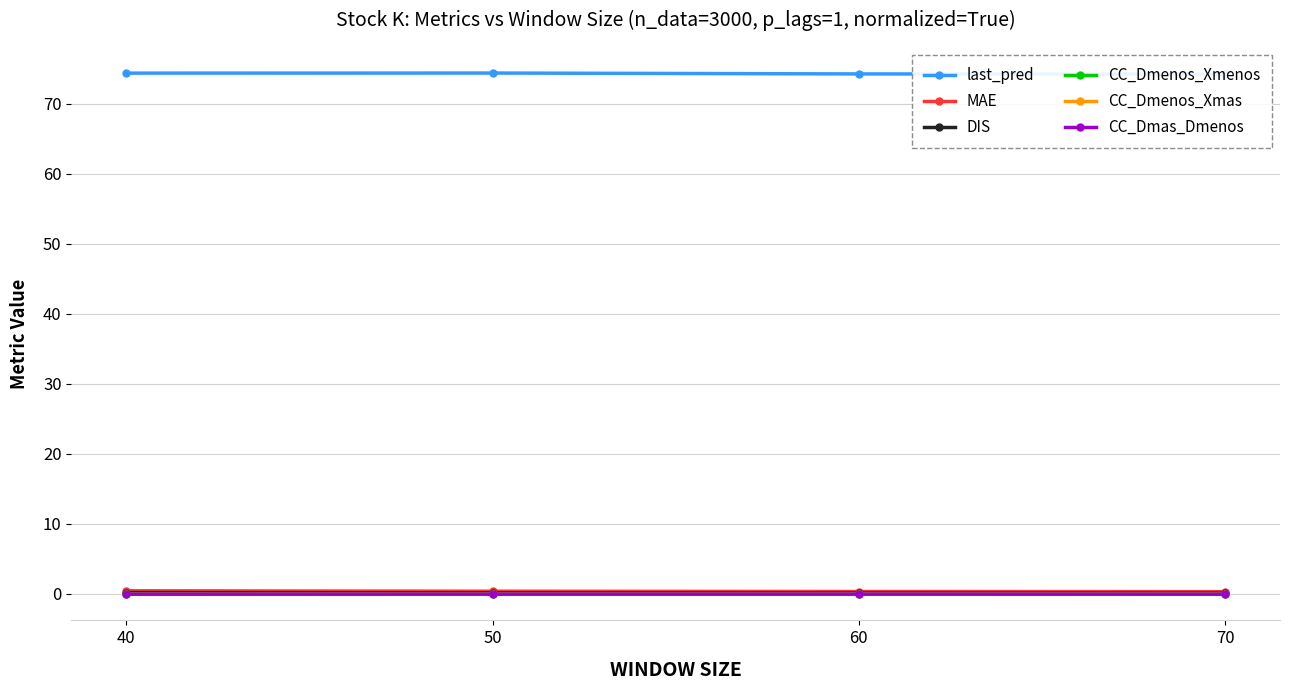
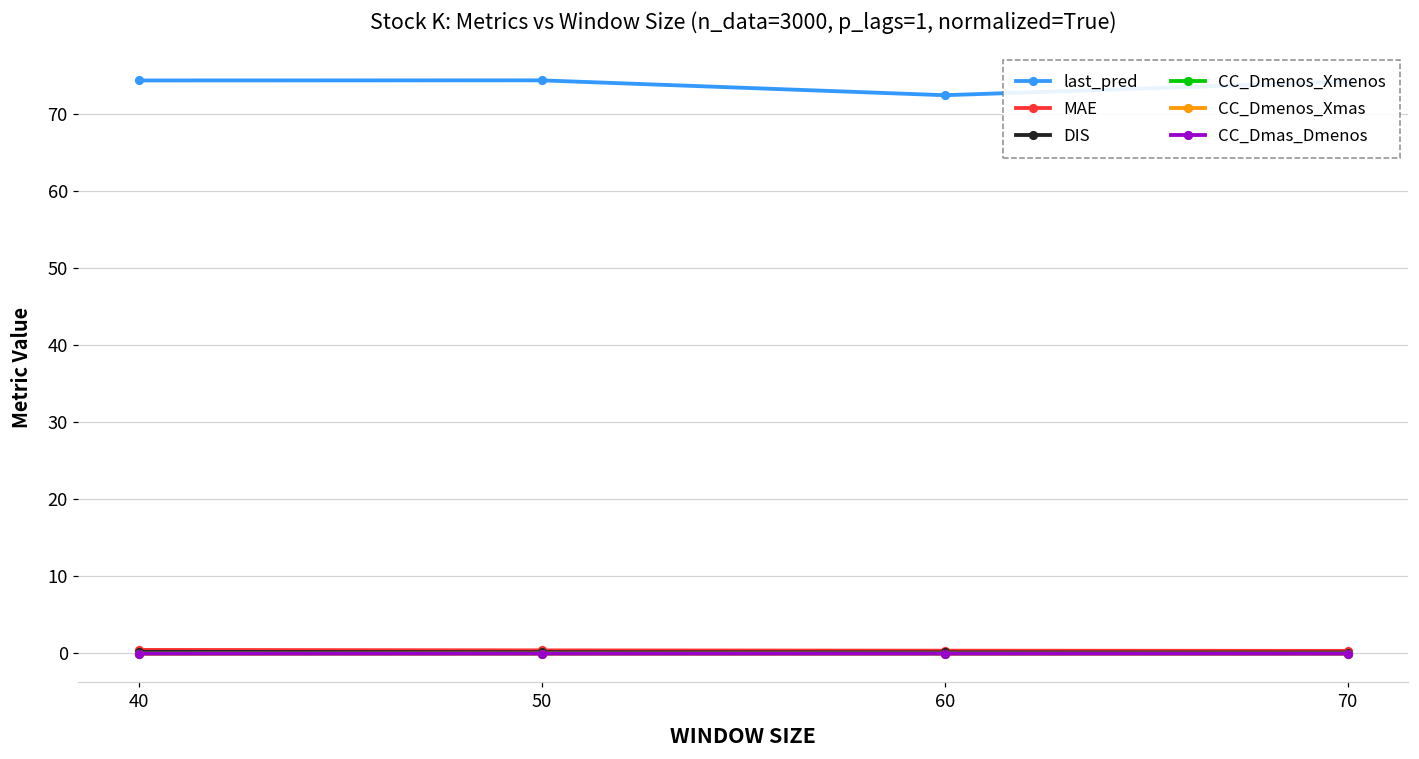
last_pred, 60: 74 -> 72
